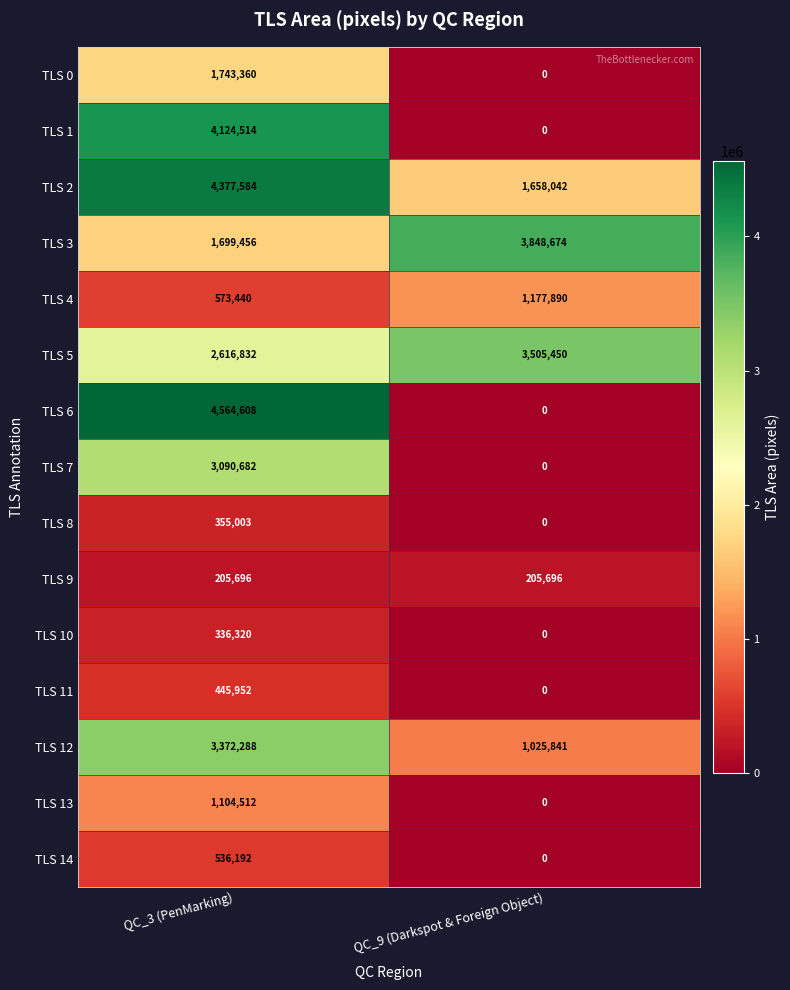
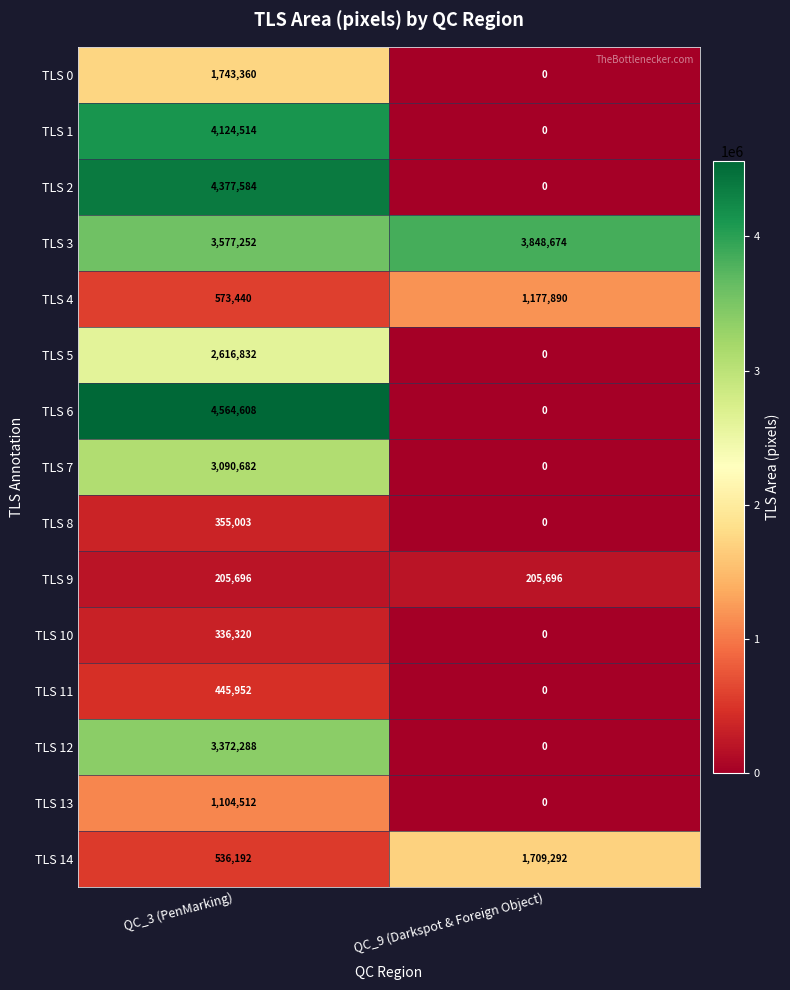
TLS 2, QC_9 (Darkspot & Foreign Object): 1,658,042 -> 0
TLS 3, QC_3 (PenMarking): 1,699,456 -> 3,577,252
TLS 5, QC_9 (Darkspot & Foreign Object): 3,505,450 -> 0
TLS 12, QC_9 (Darkspot & Foreign Object): 1,025,841 -> 0
TLS 14, QC_9 (Darkspot & Foreign Object): 0 -> 1,709,292
